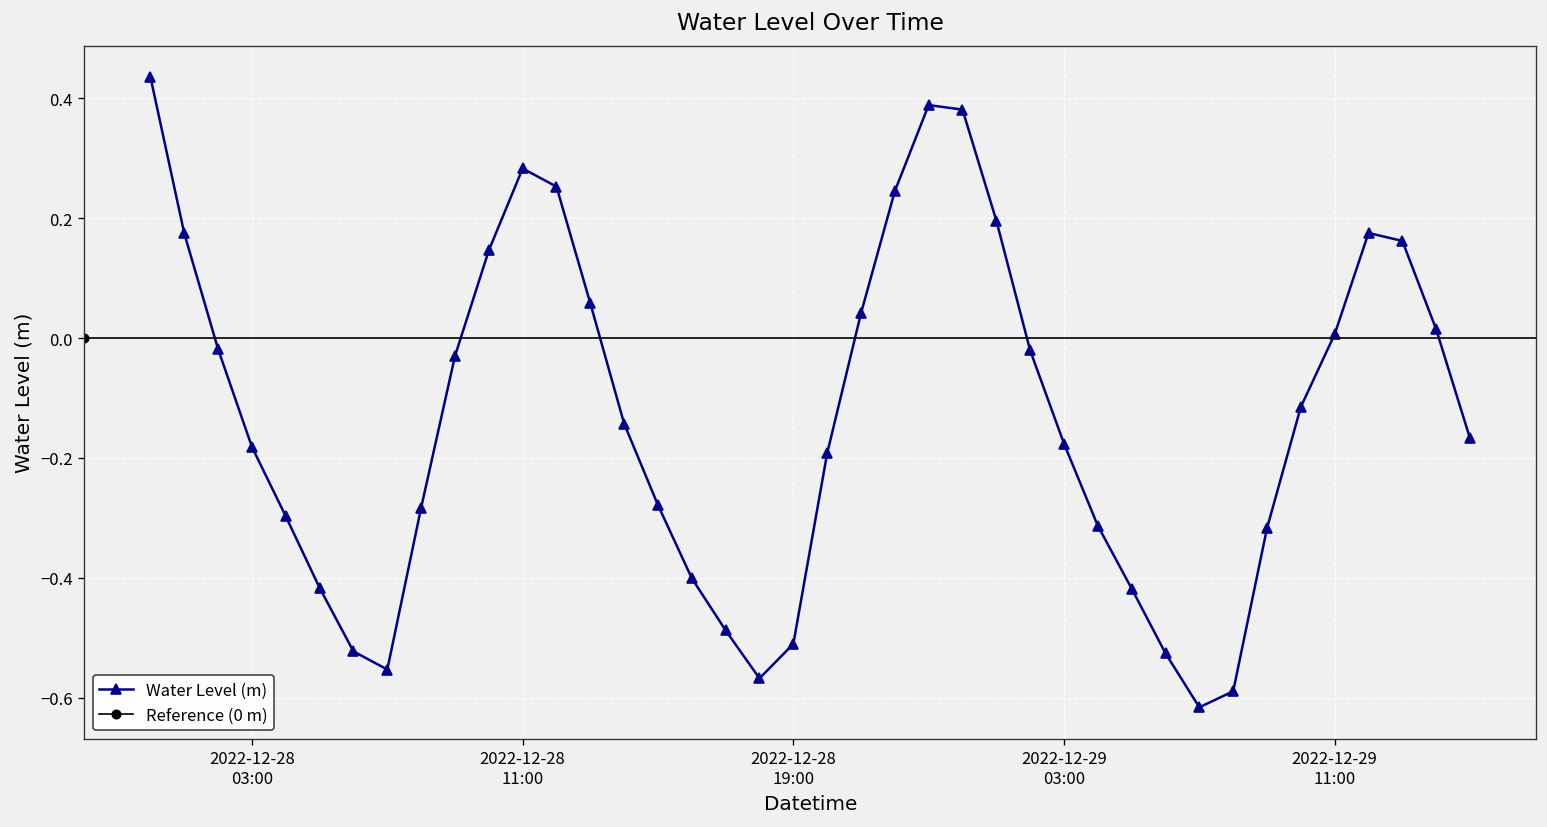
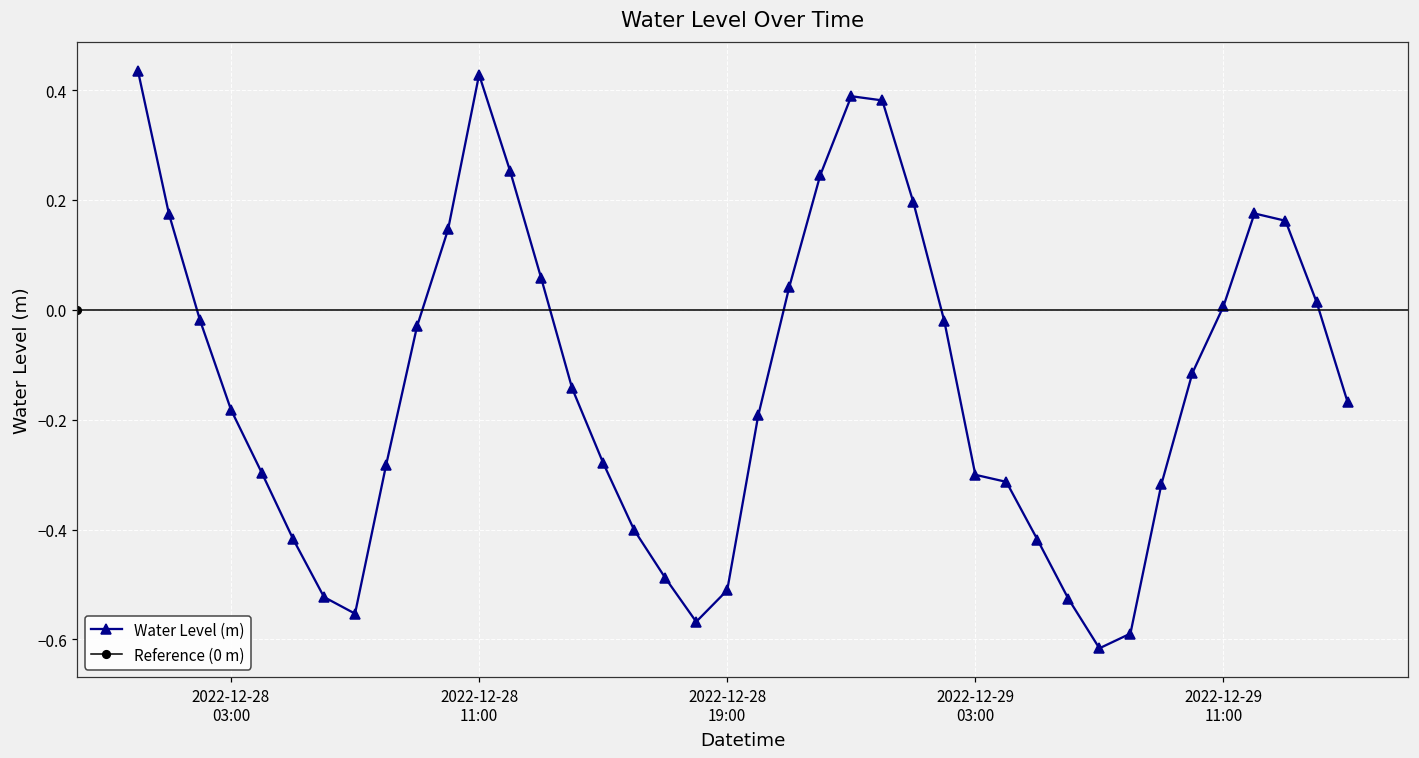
2022-12-28 11:00: 0.28 -> 0.43
2022-12-29 03:00: -0.18 -> -0.30
